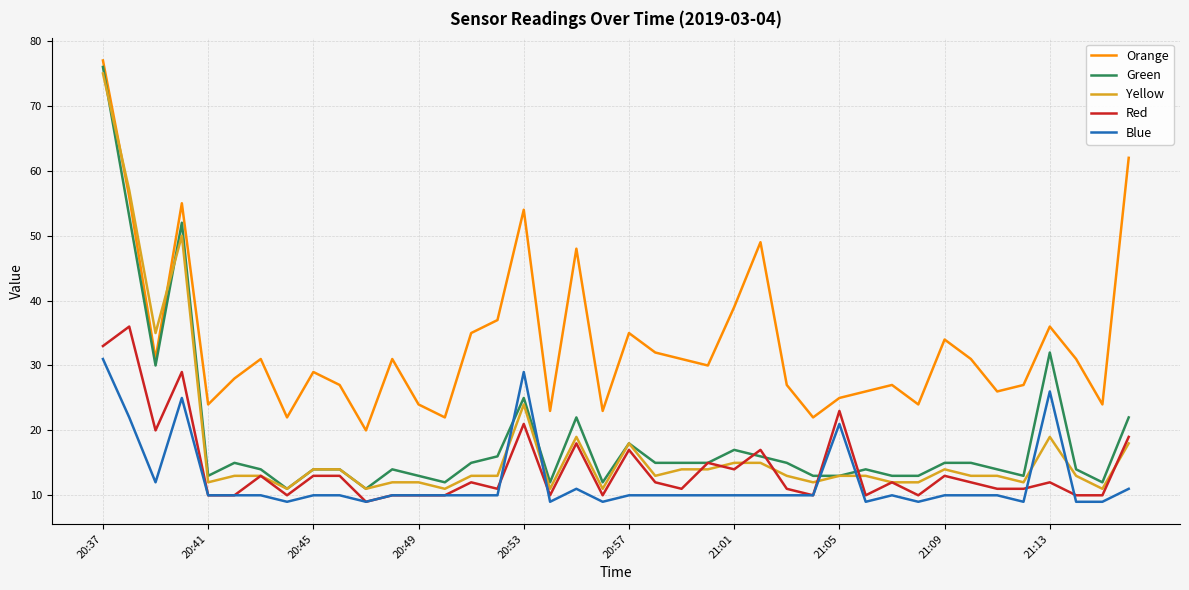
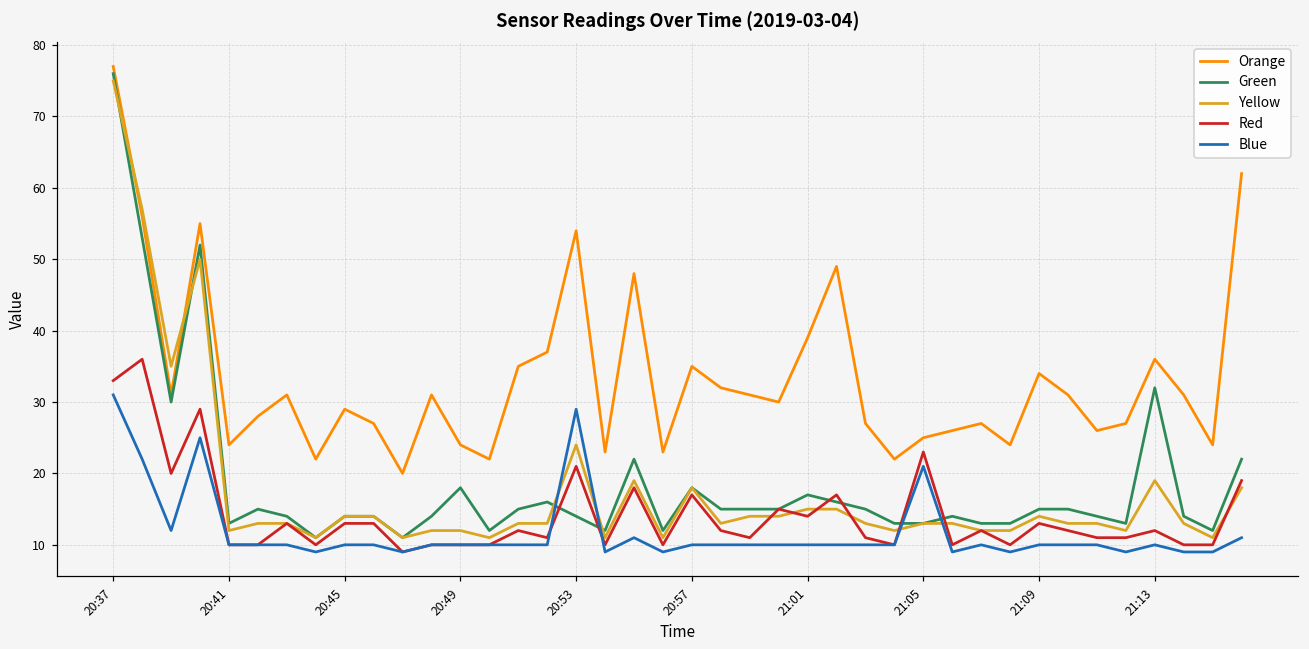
Green, 20:49: 13 -> 18
Green, 20:53: 25 -> 14
Blue, 21:13: 26 -> 10
